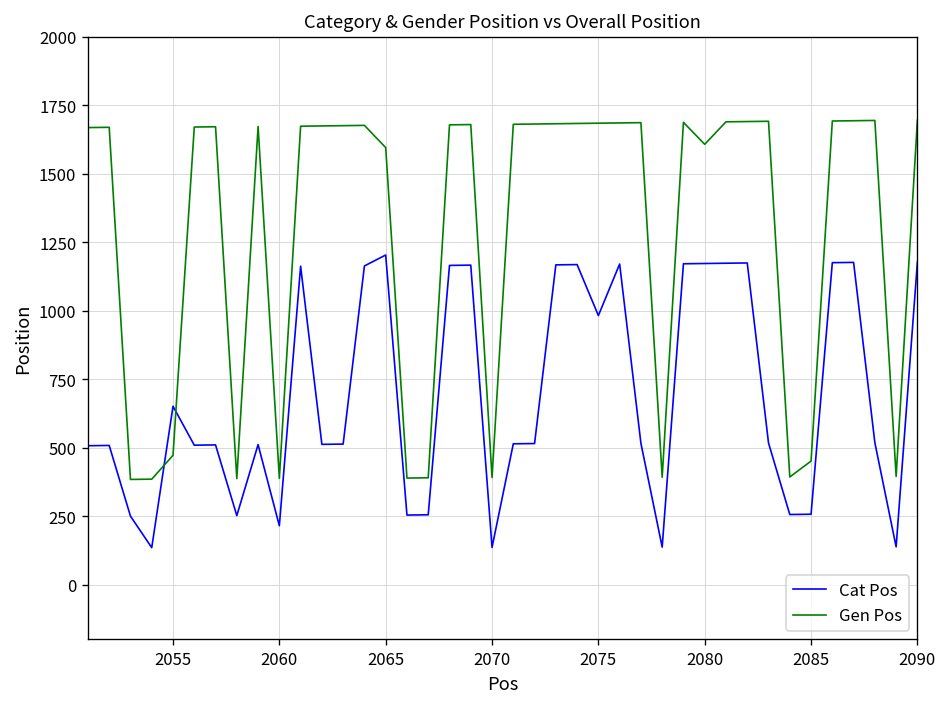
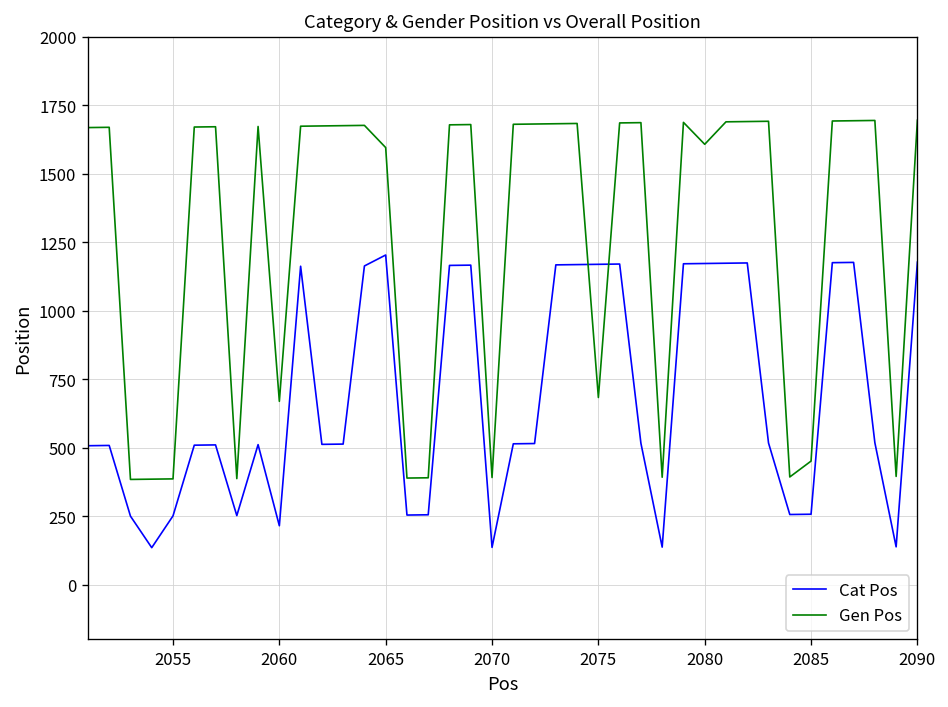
Cat Pos, 2055: 650 -> 250
Gen Pos, 2055: 470 -> 390
Gen Pos, 2060: 390 -> 670
Cat Pos, 2075: 980 -> 1170
Gen Pos, 2075: 1680 -> 680
